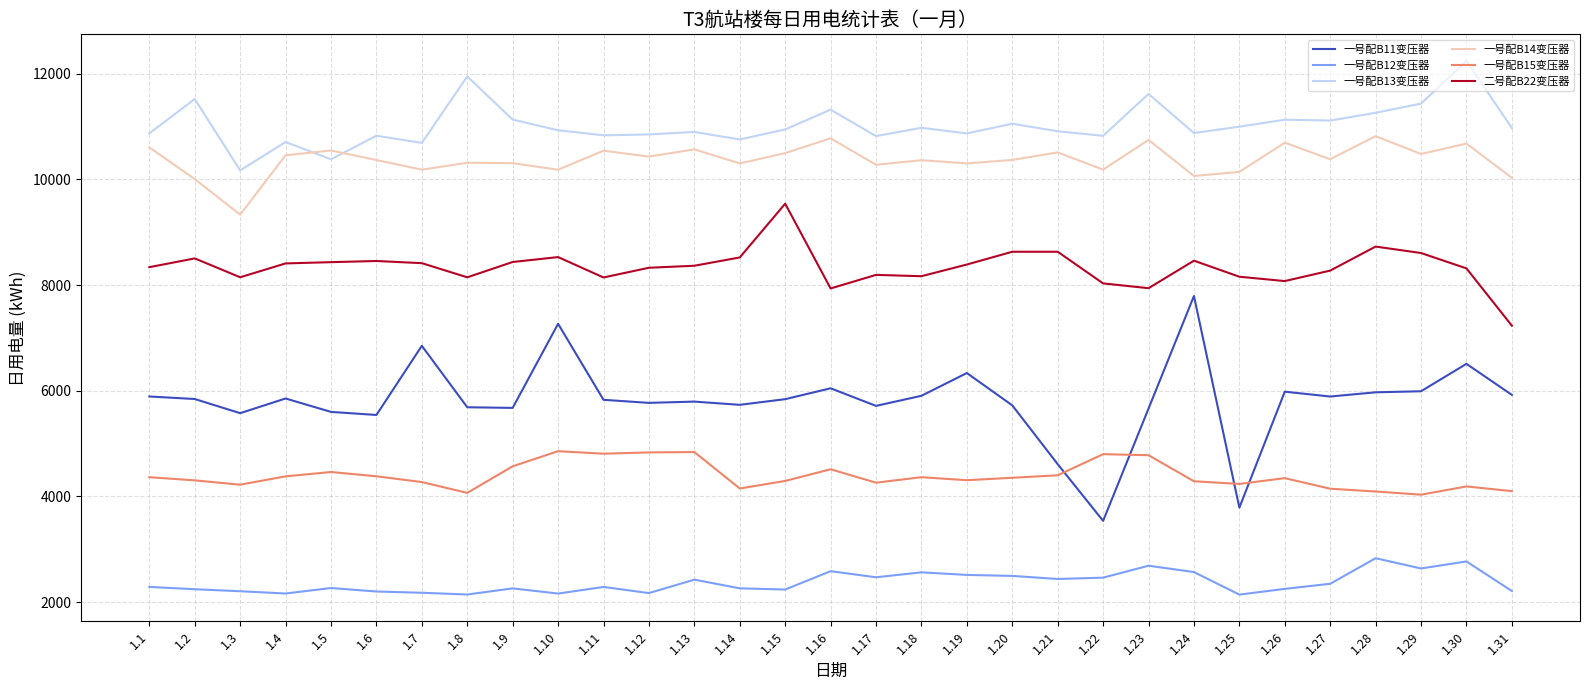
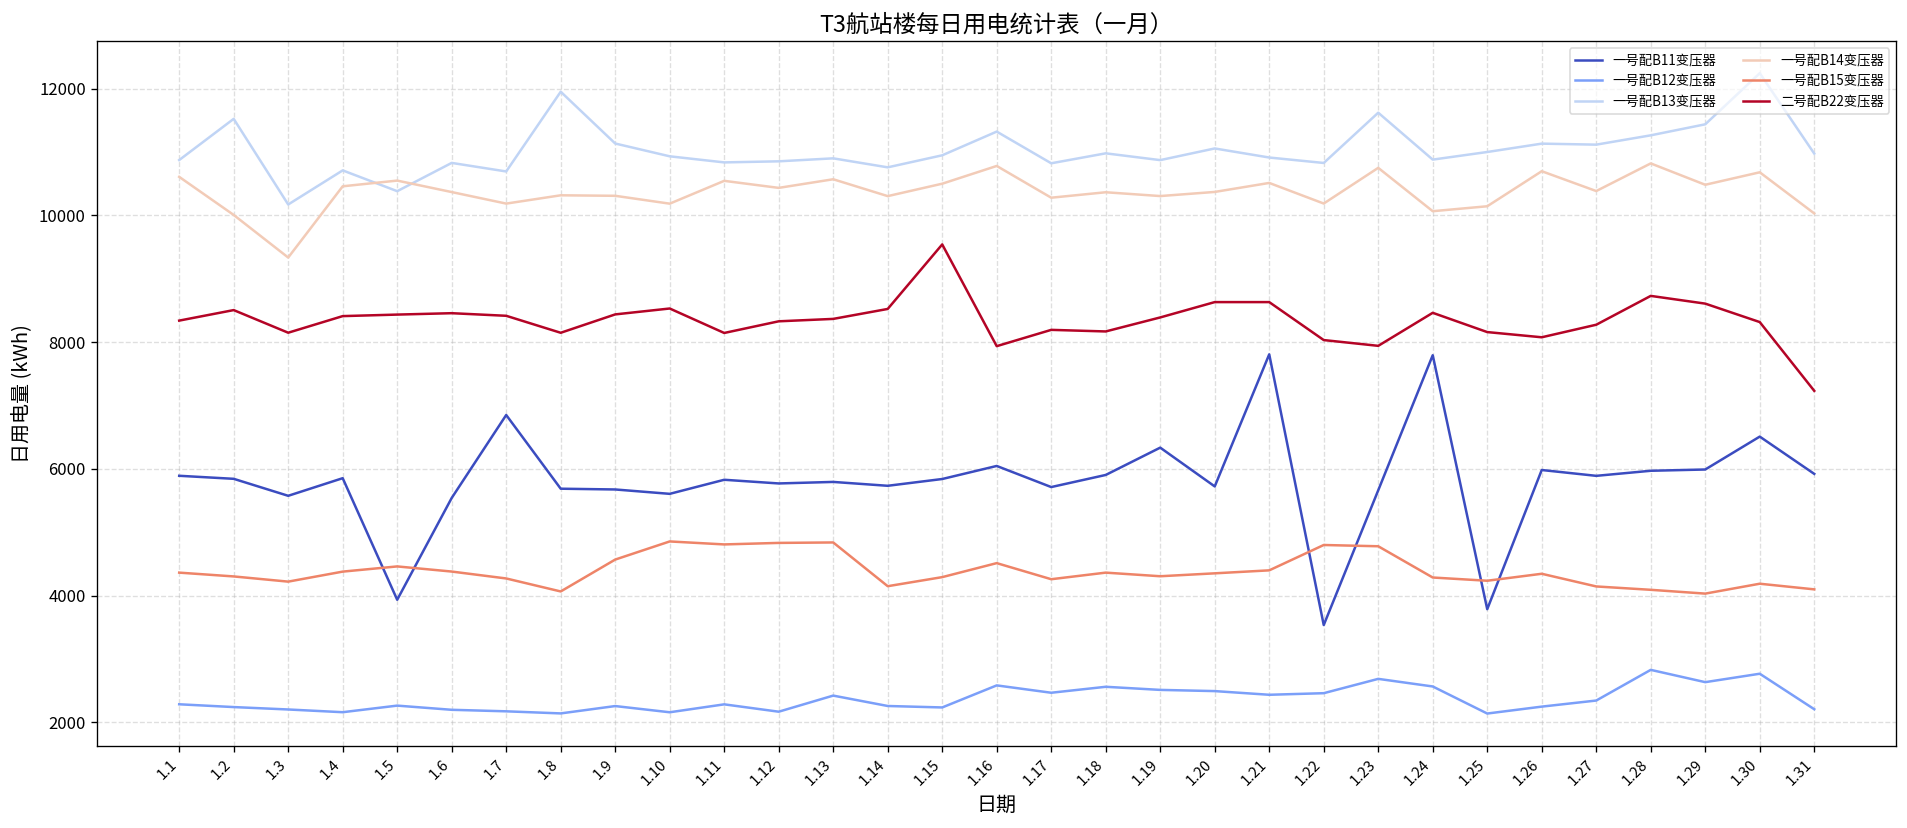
一号配B11变压器, 1.5: 5600 -> 3900
一号配B11变压器, 1.10: 7300 -> 5600
一号配B11变压器, 1.21: 4600 -> 7800
